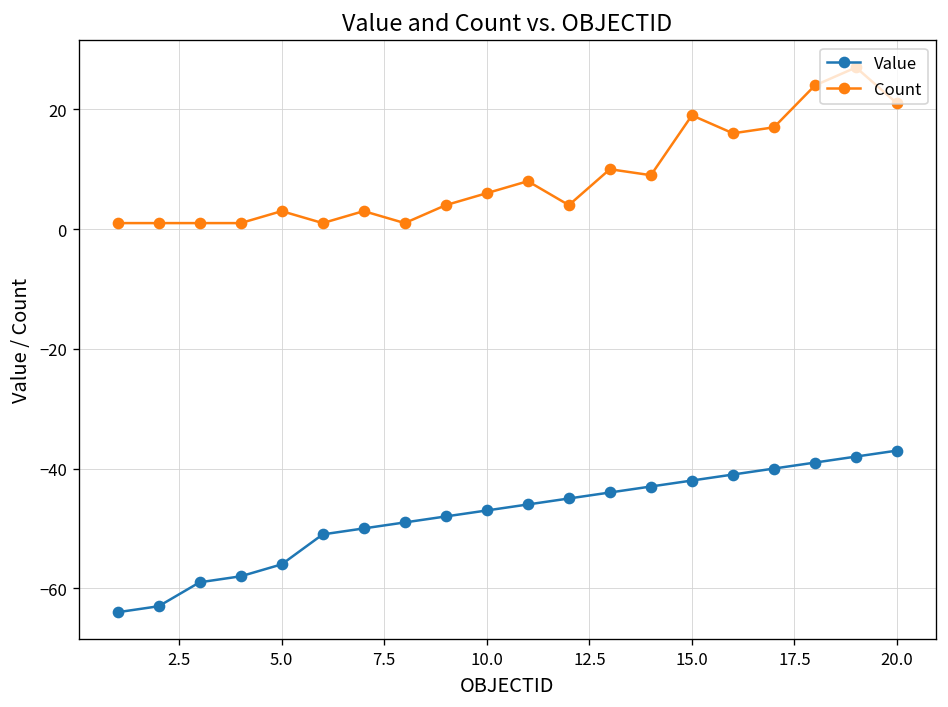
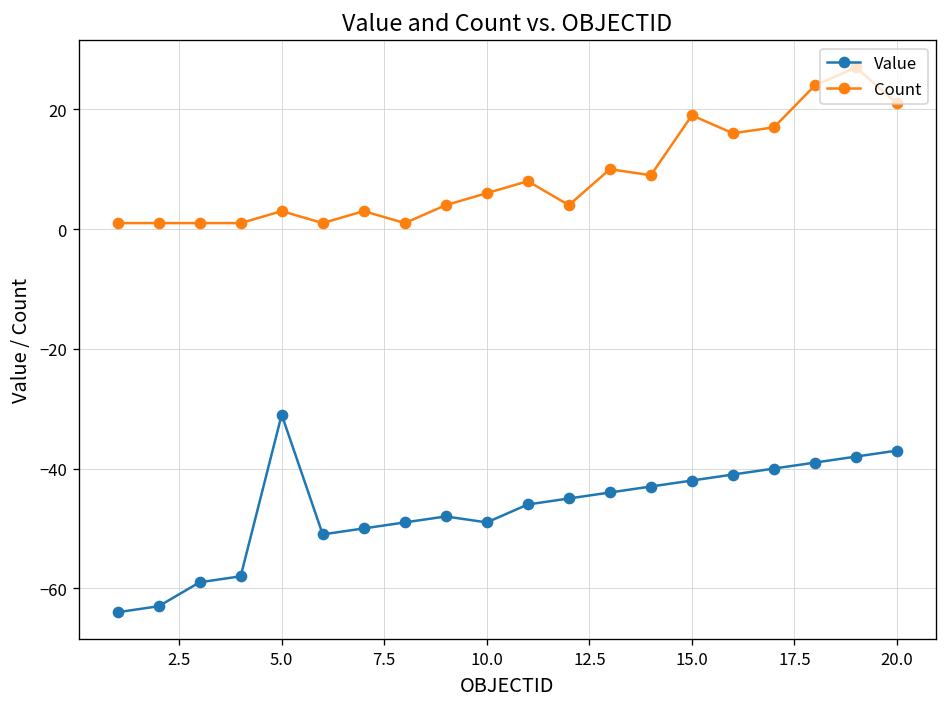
Value, 5.0: -56 -> -31
Value, 10.0: -47 -> -49
